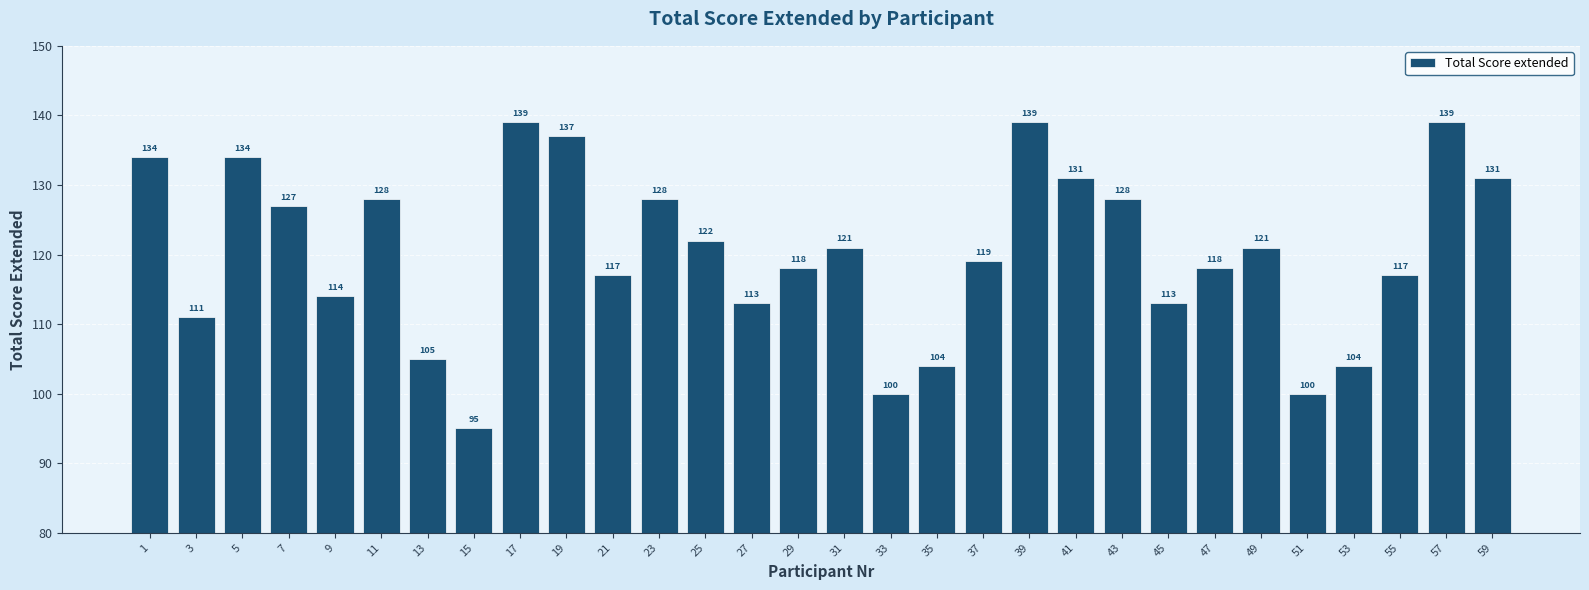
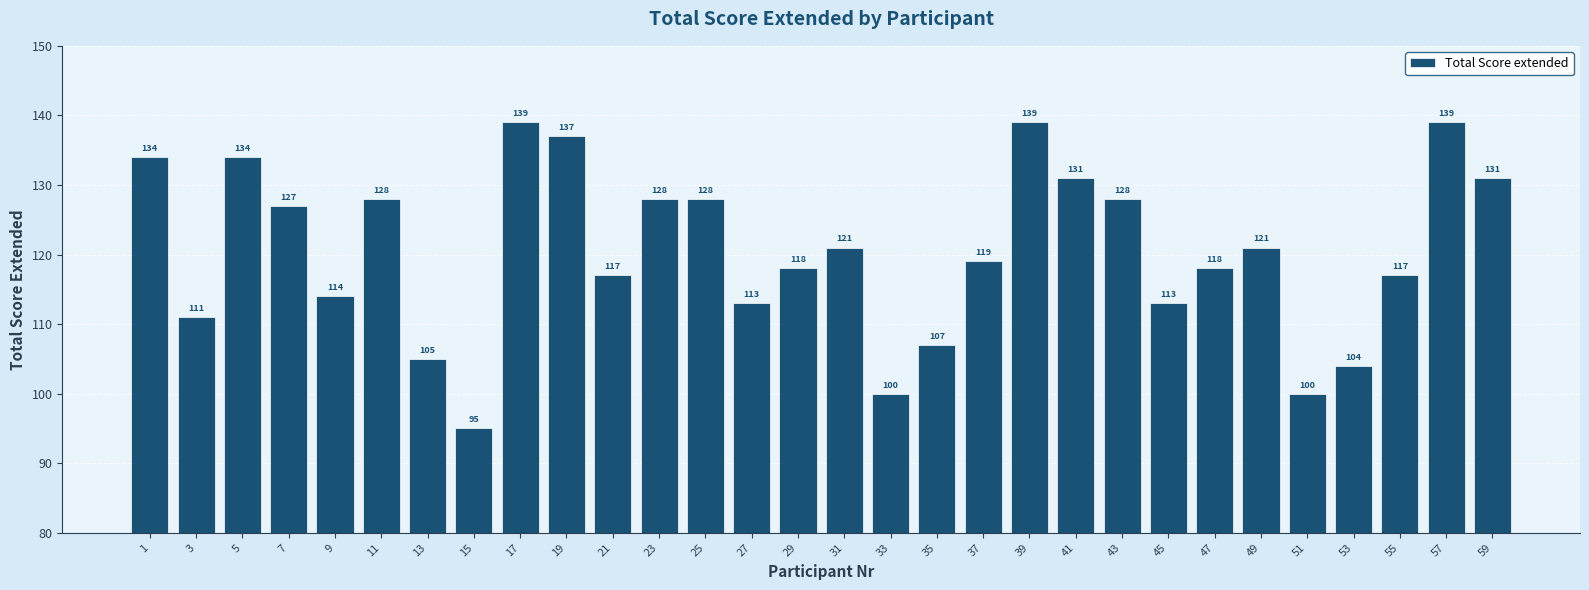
25: 122 -> 128
35: 104 -> 107
